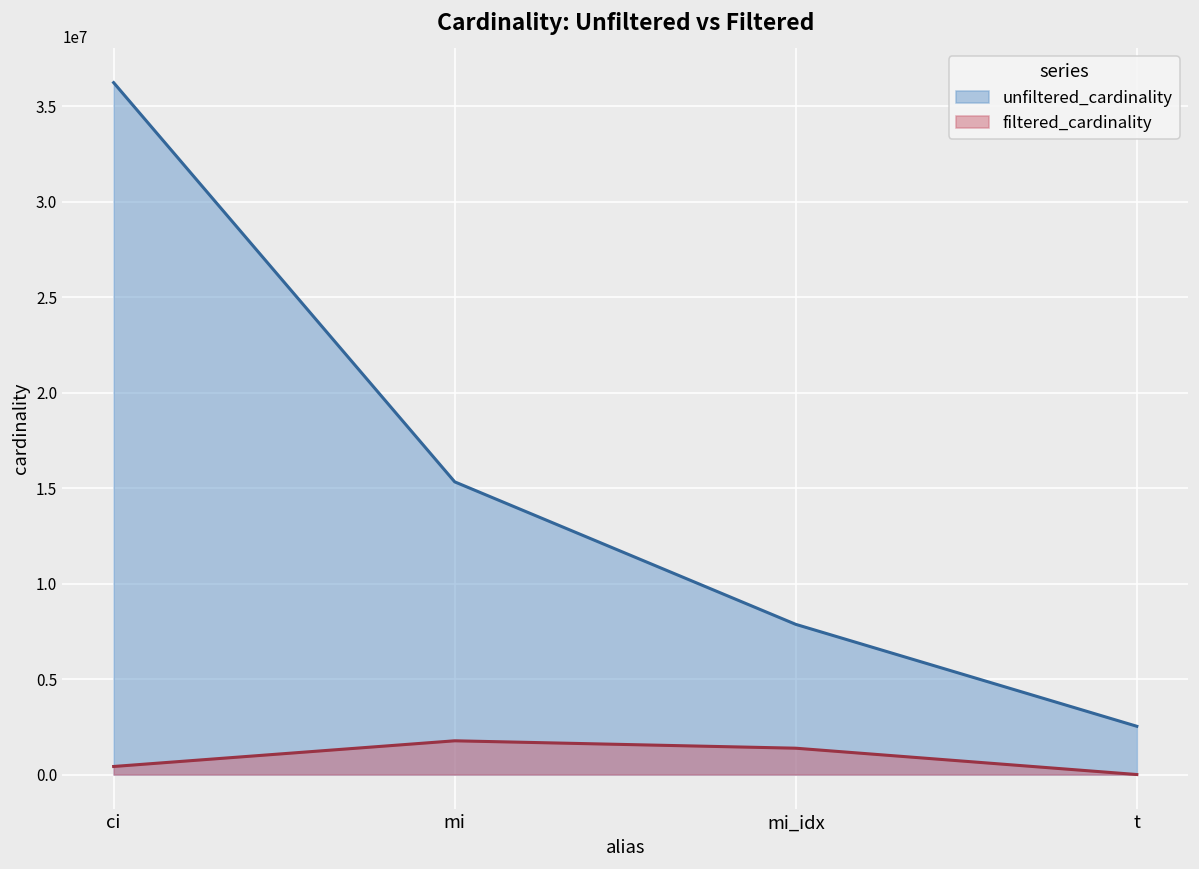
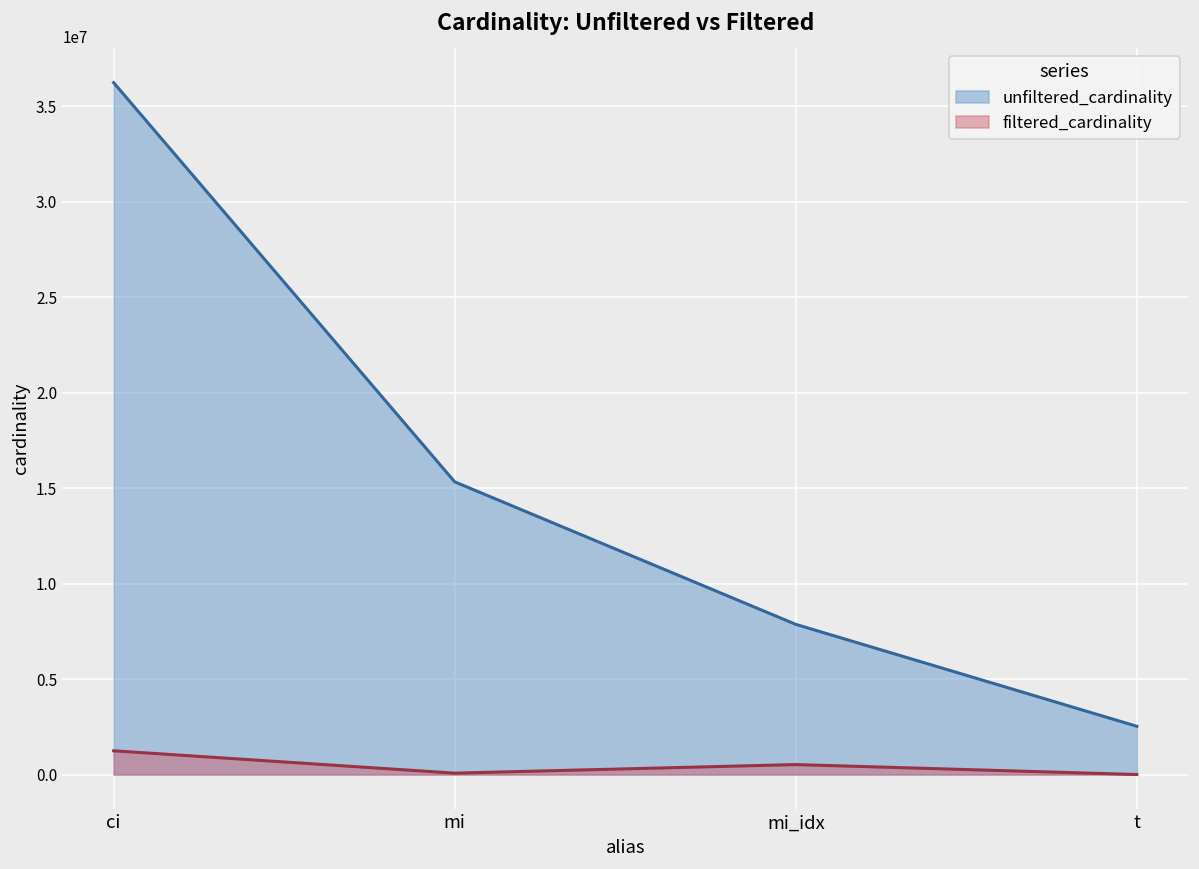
filtered_cardinality, ci: 400000 -> 1200000
filtered_cardinality, mi: 1800000 -> 100000
filtered_cardinality, mi_idx: 1400000 -> 500000
